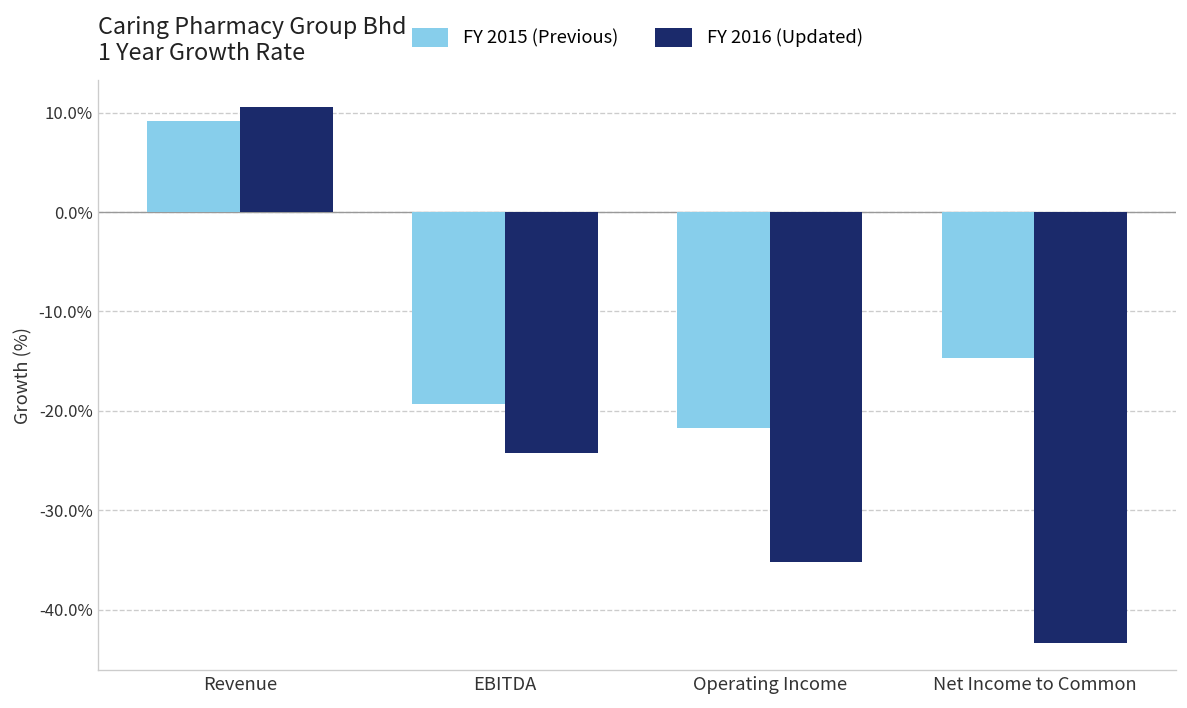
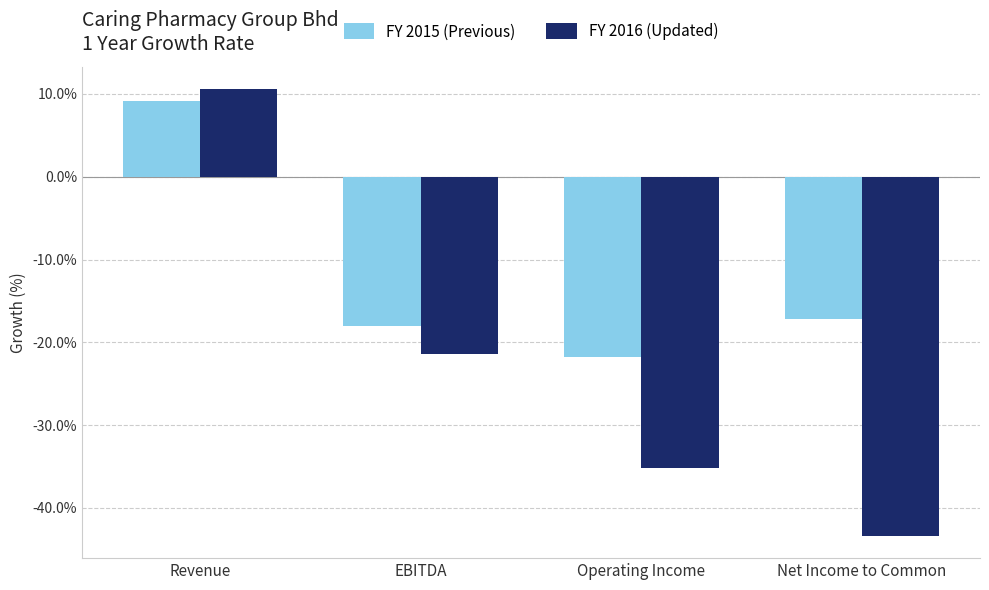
FY 2015 (Previous), EBITDA: -19% -> -18%
FY 2016 (Updated), EBITDA: -24% -> -21%
FY 2015 (Previous), Net Income to Common: -15% -> -17%
